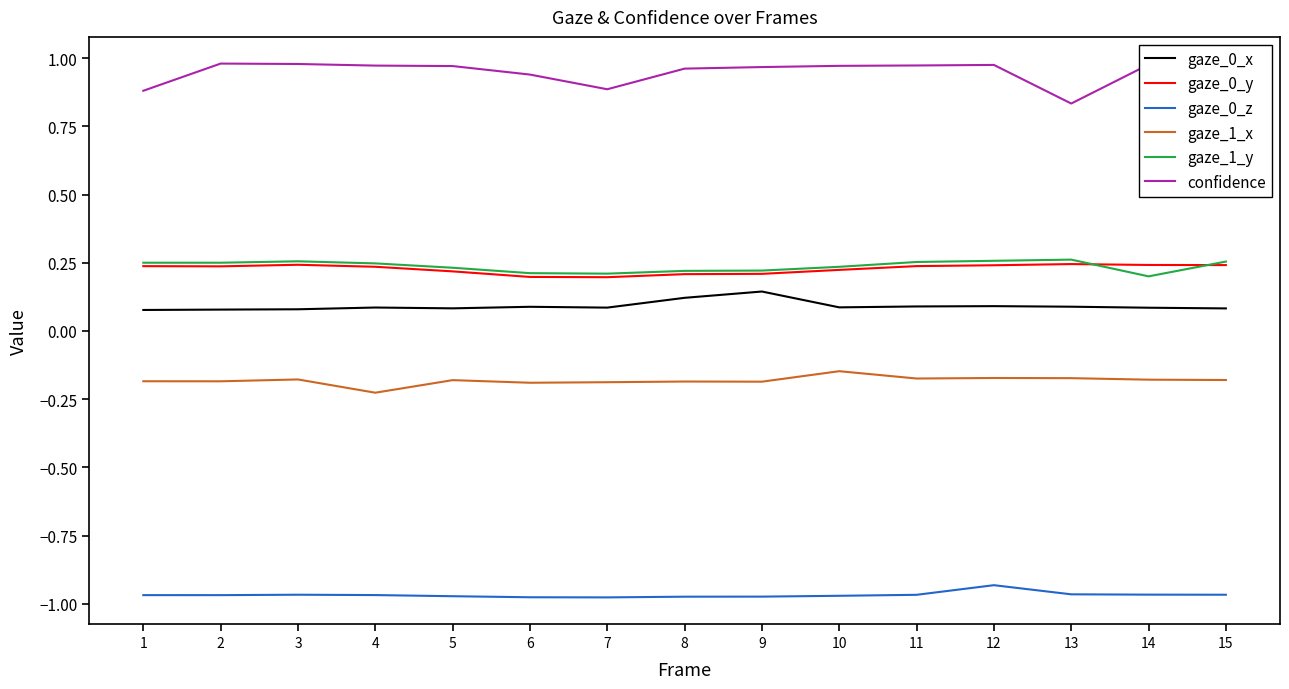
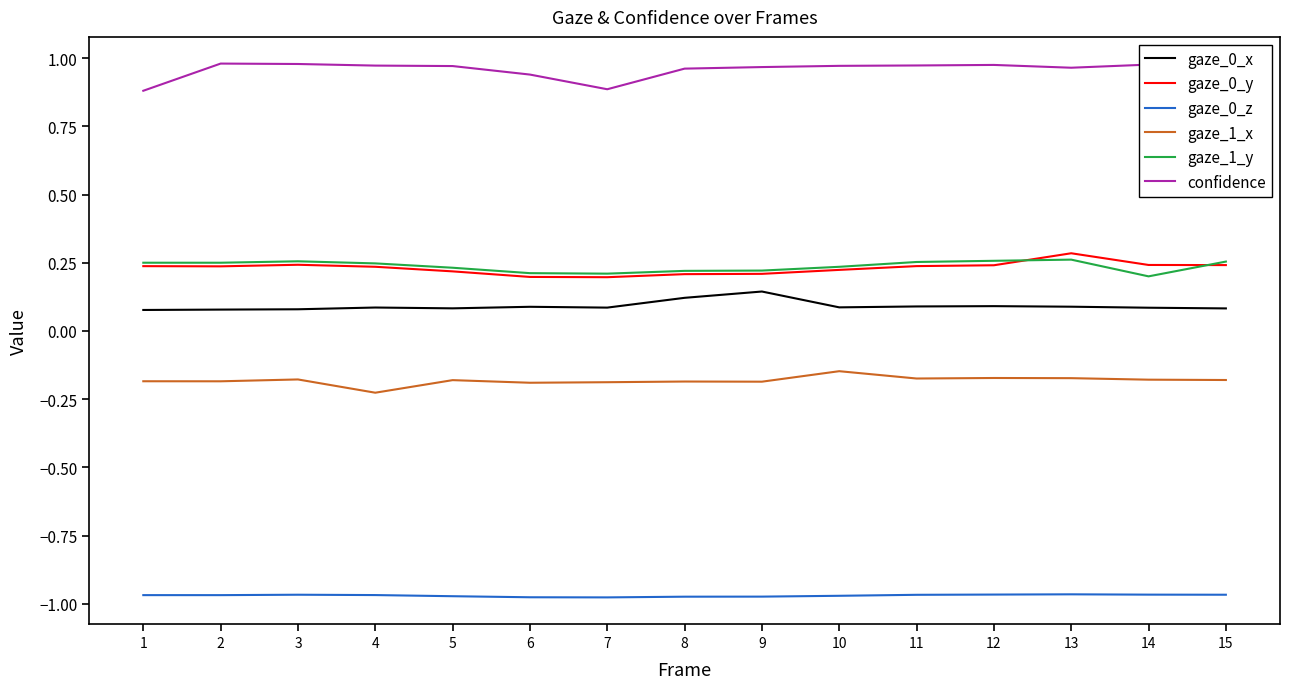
gaze_0_z, 12: -0.93 -> -0.97
gaze_0_y, 13: 0.25 -> 0.28
confidence, 13: 0.83 -> 0.96
